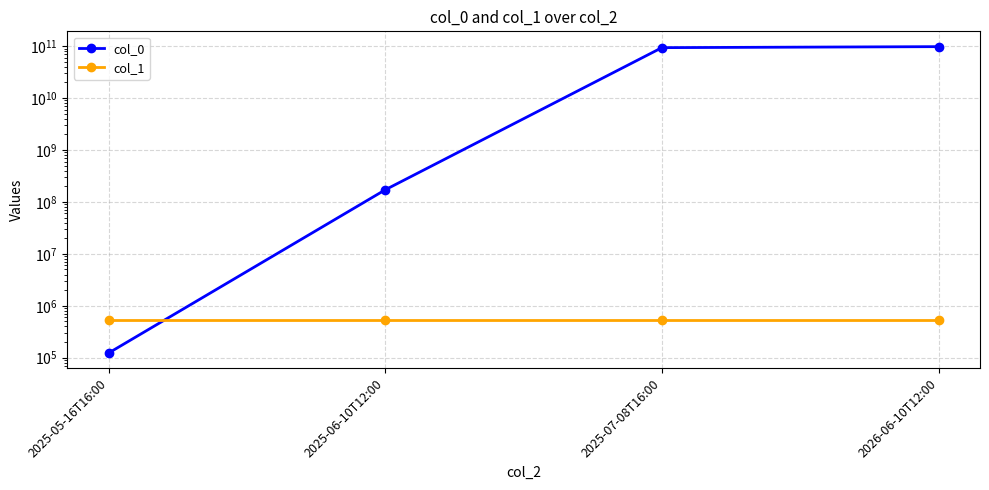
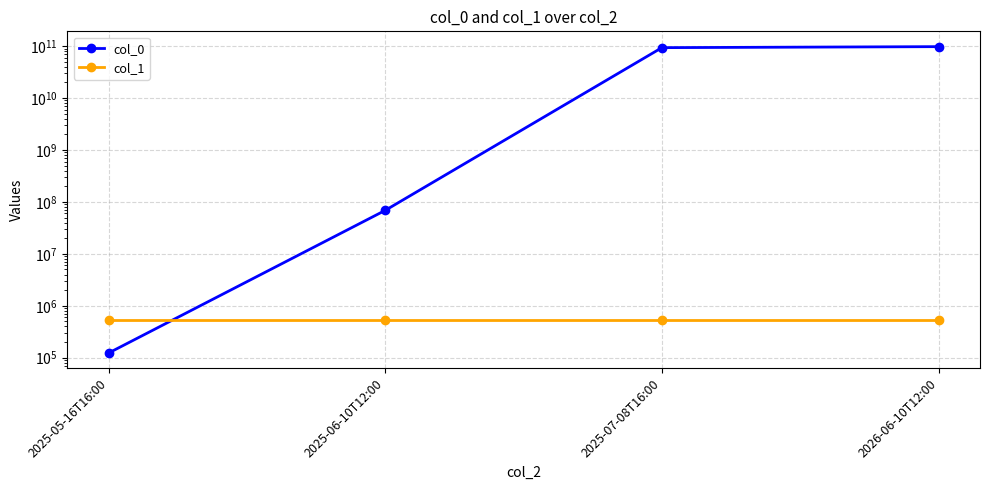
col_0, 2025-06-10T12:00: 170000000 -> 70000000
